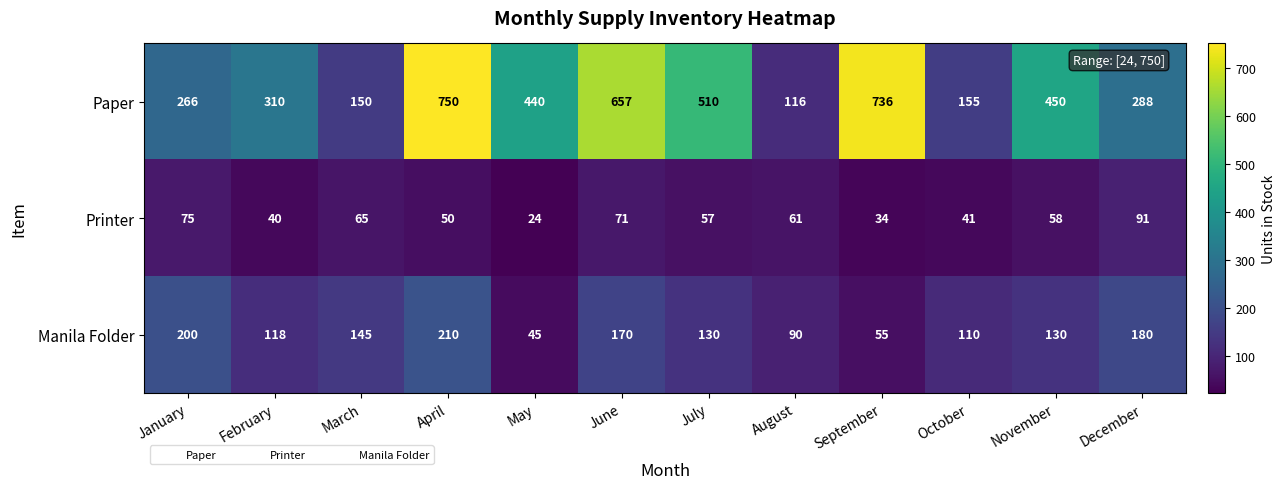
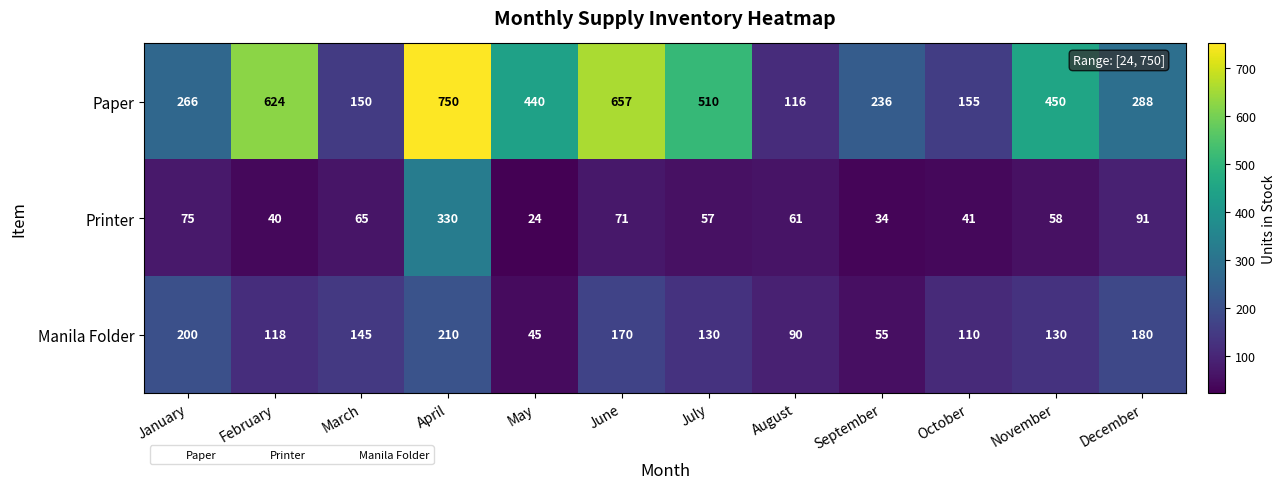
Paper, February: 310 -> 624
Paper, September: 736 -> 236
Printer, April: 50 -> 330
